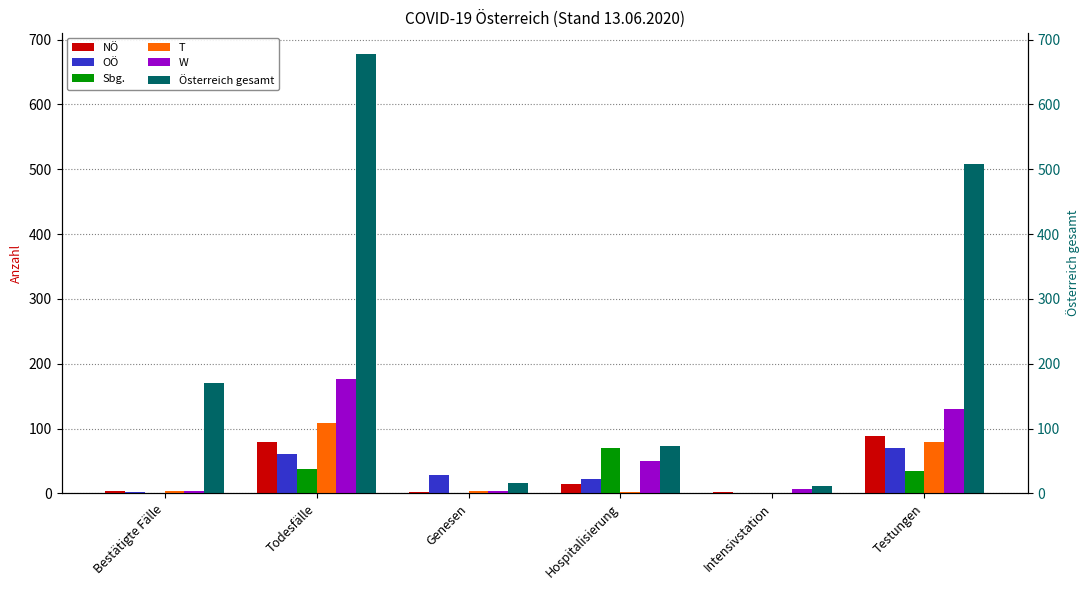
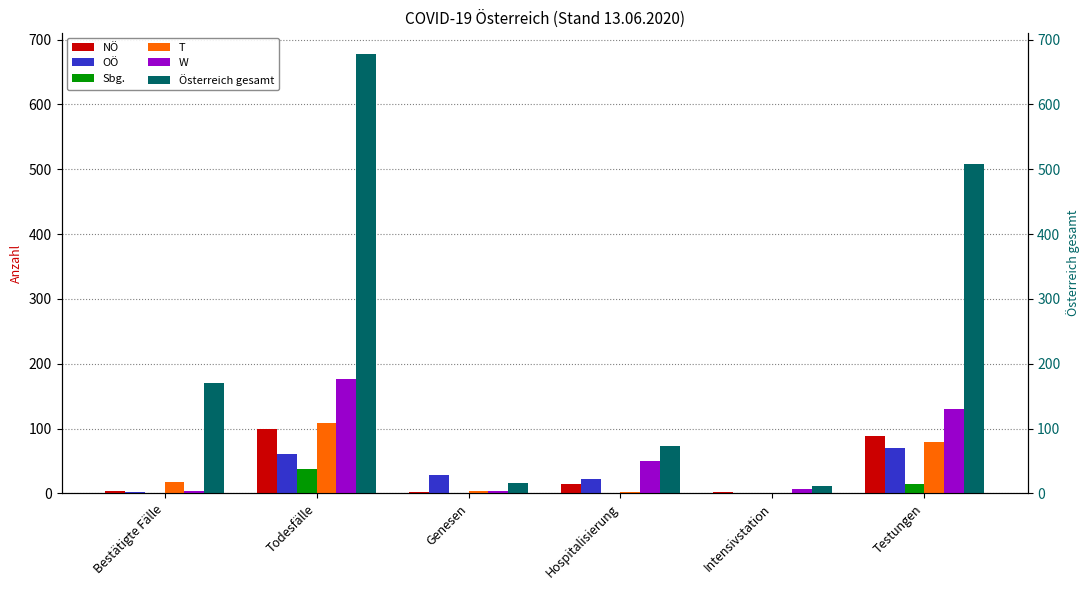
T, Bestätigte Fälle: 0 -> 20
NÖ, Todesfälle: 80 -> 100
Sbg., Hospitalisierung: 70 -> 0
Sbg., Testungen: 30 -> 10
